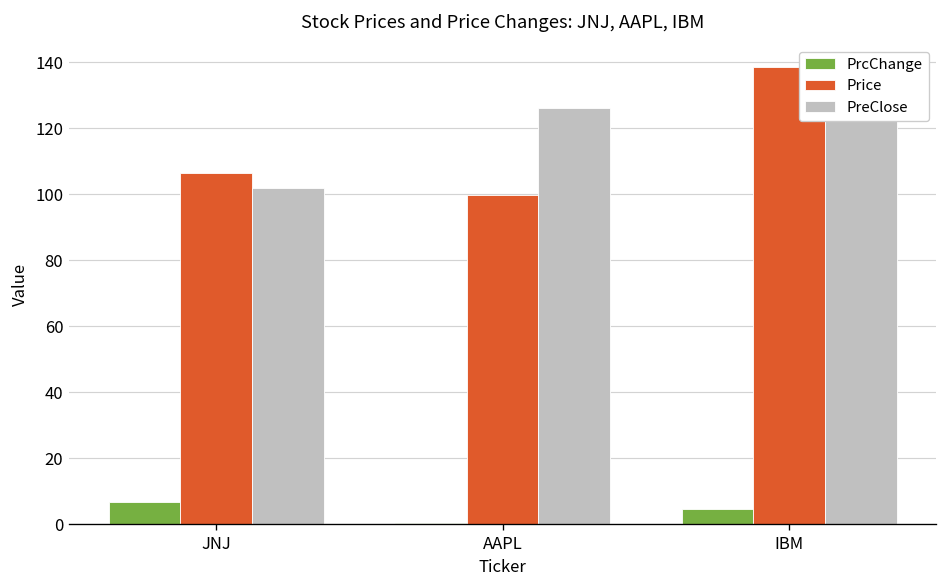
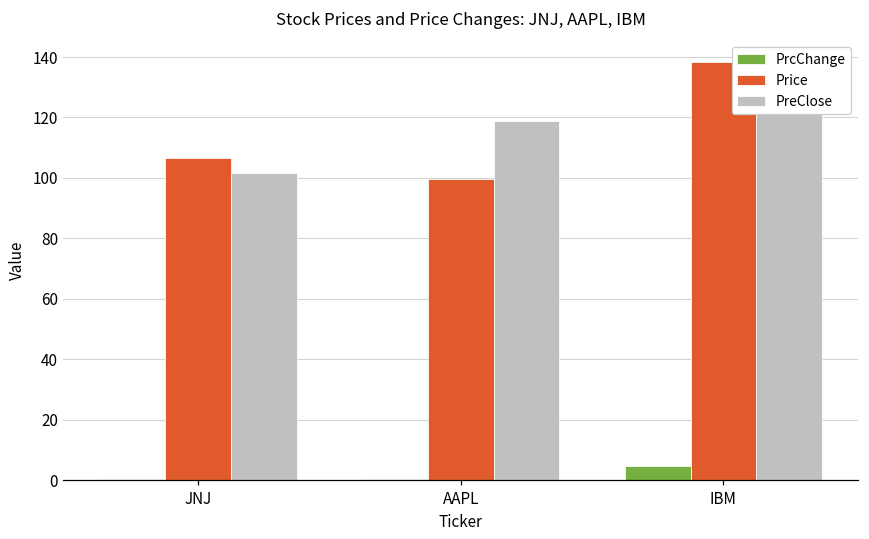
PrcChange, JNJ: 7 -> 1
PreClose, AAPL: 126 -> 119
